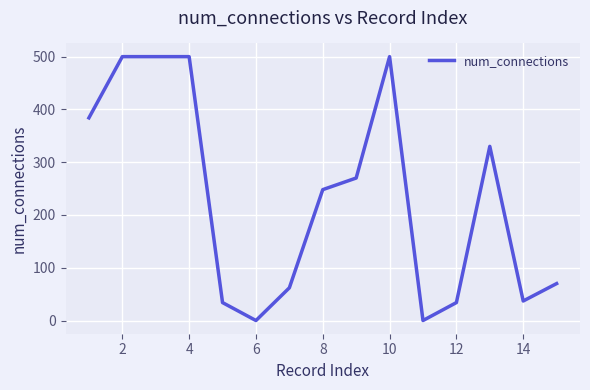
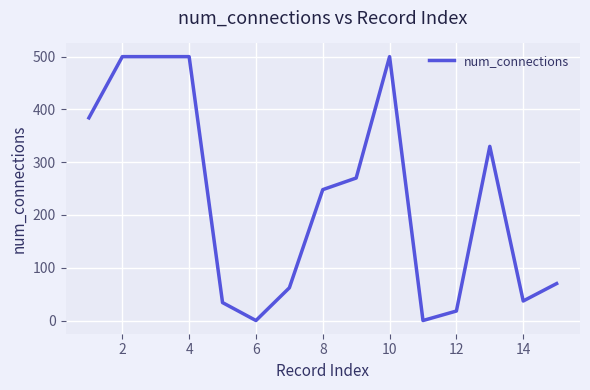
12: 30 -> 20
